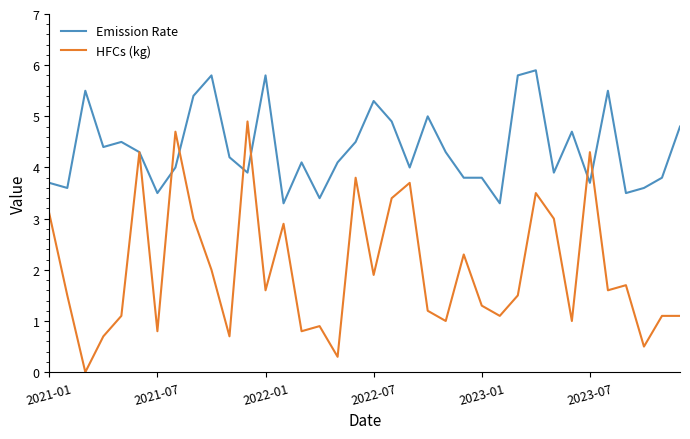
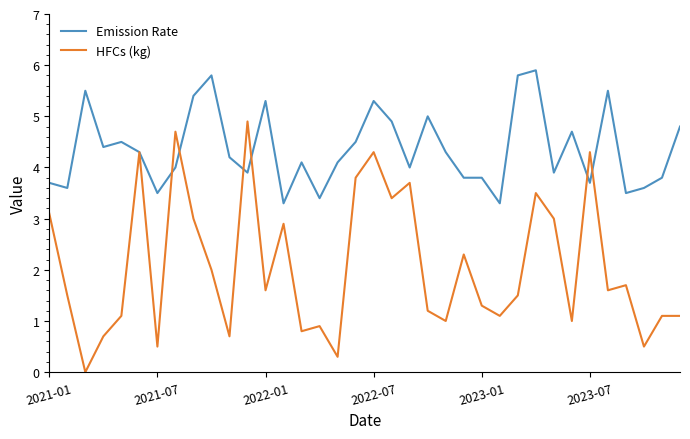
HFCs (kg), 2021-07: 0.8 -> 0.5
Emission Rate, 2022-01: 5.8 -> 5.3
HFCs (kg), 2022-07: 1.9 -> 4.3
